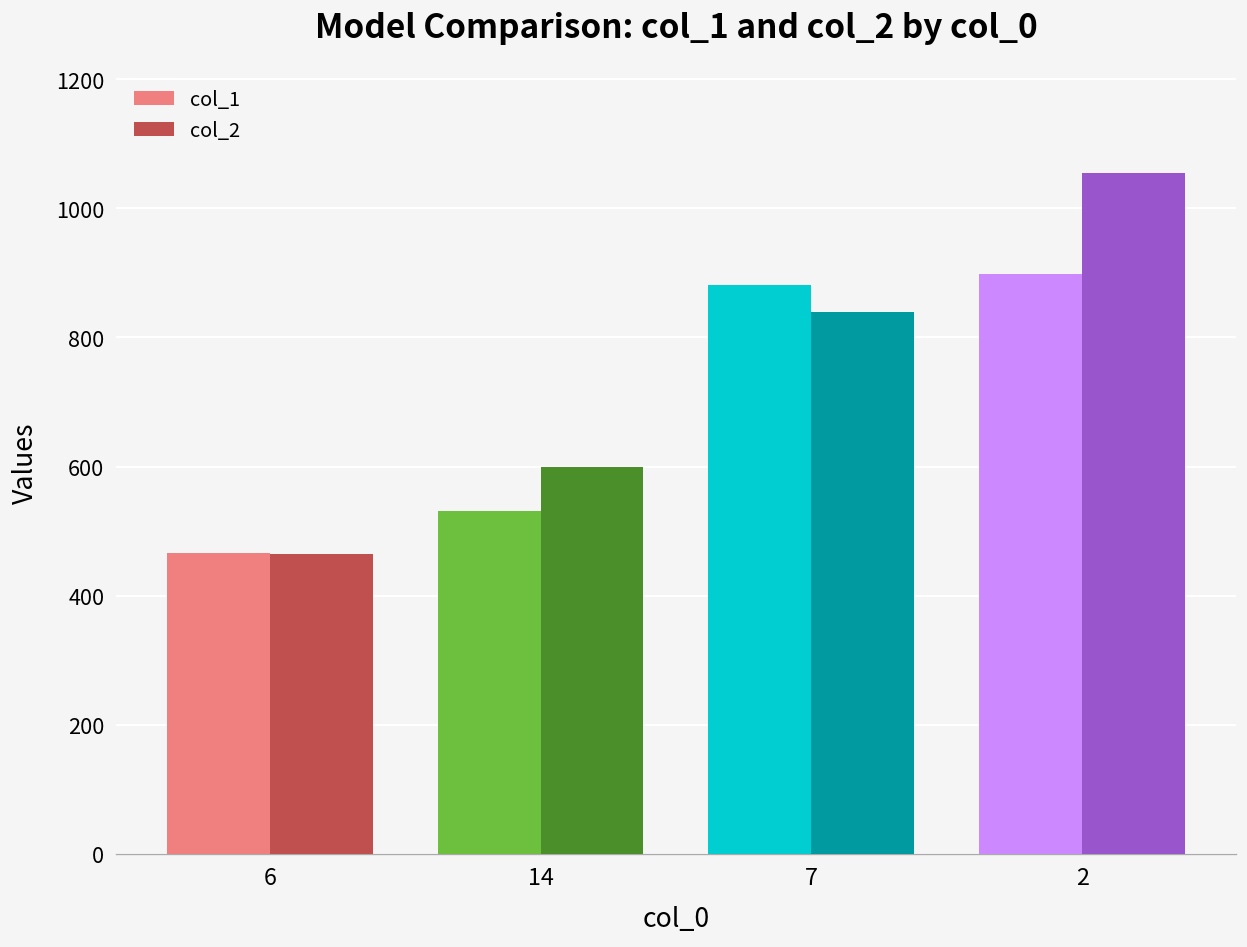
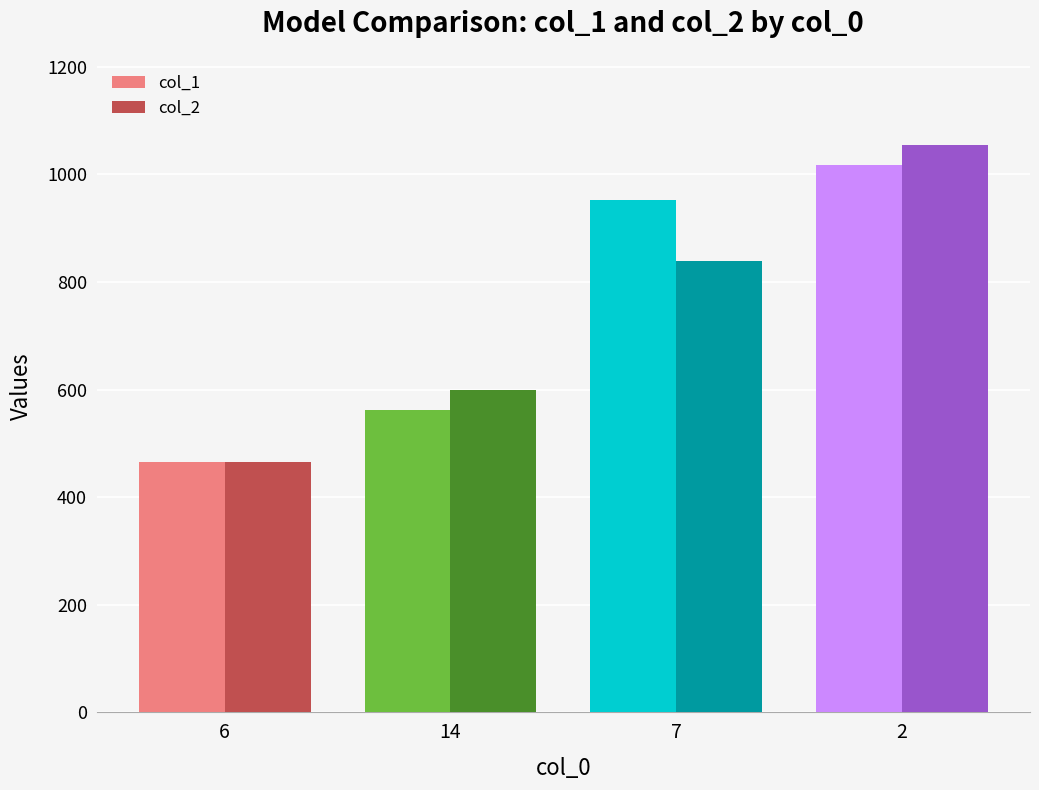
col_1, 14: 530 -> 560
col_1, 7: 880 -> 950
col_1, 2: 900 -> 1020
